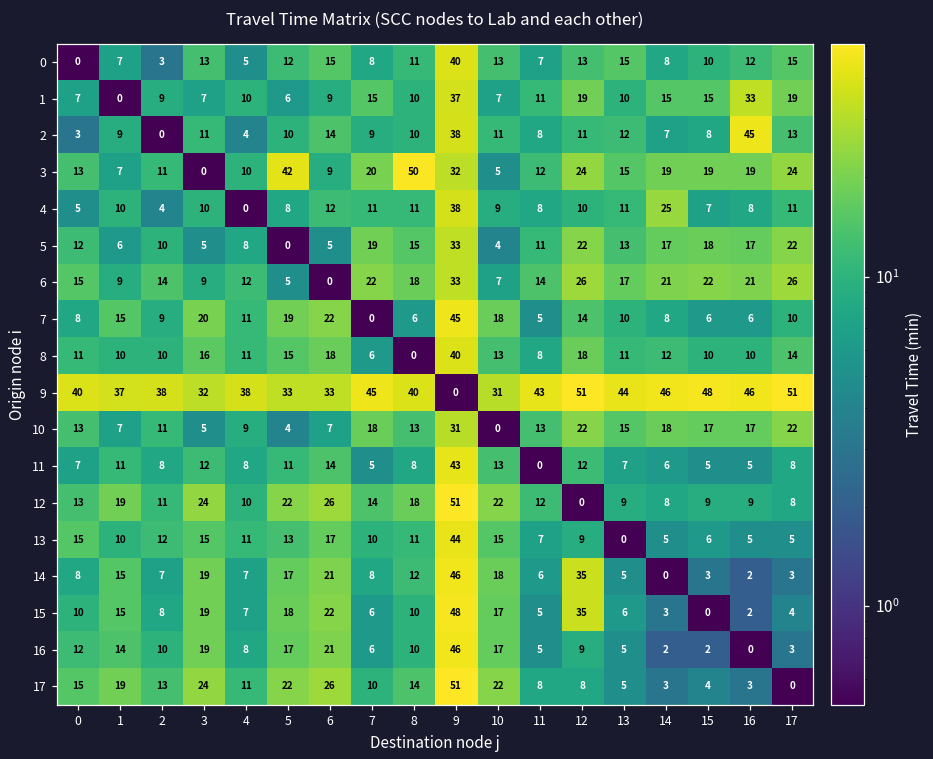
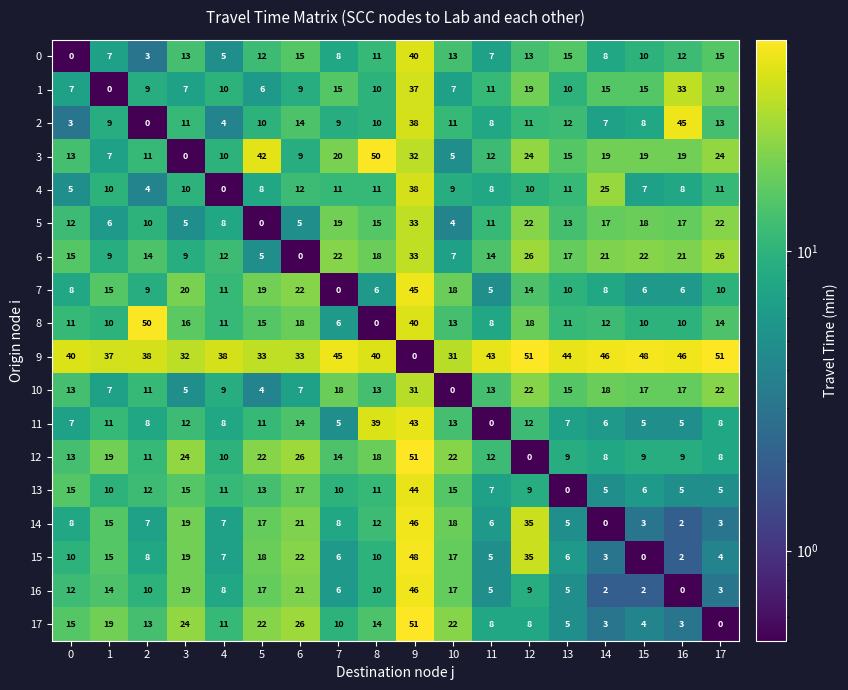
8, 2: 10 -> 50
11, 8: 8 -> 39
